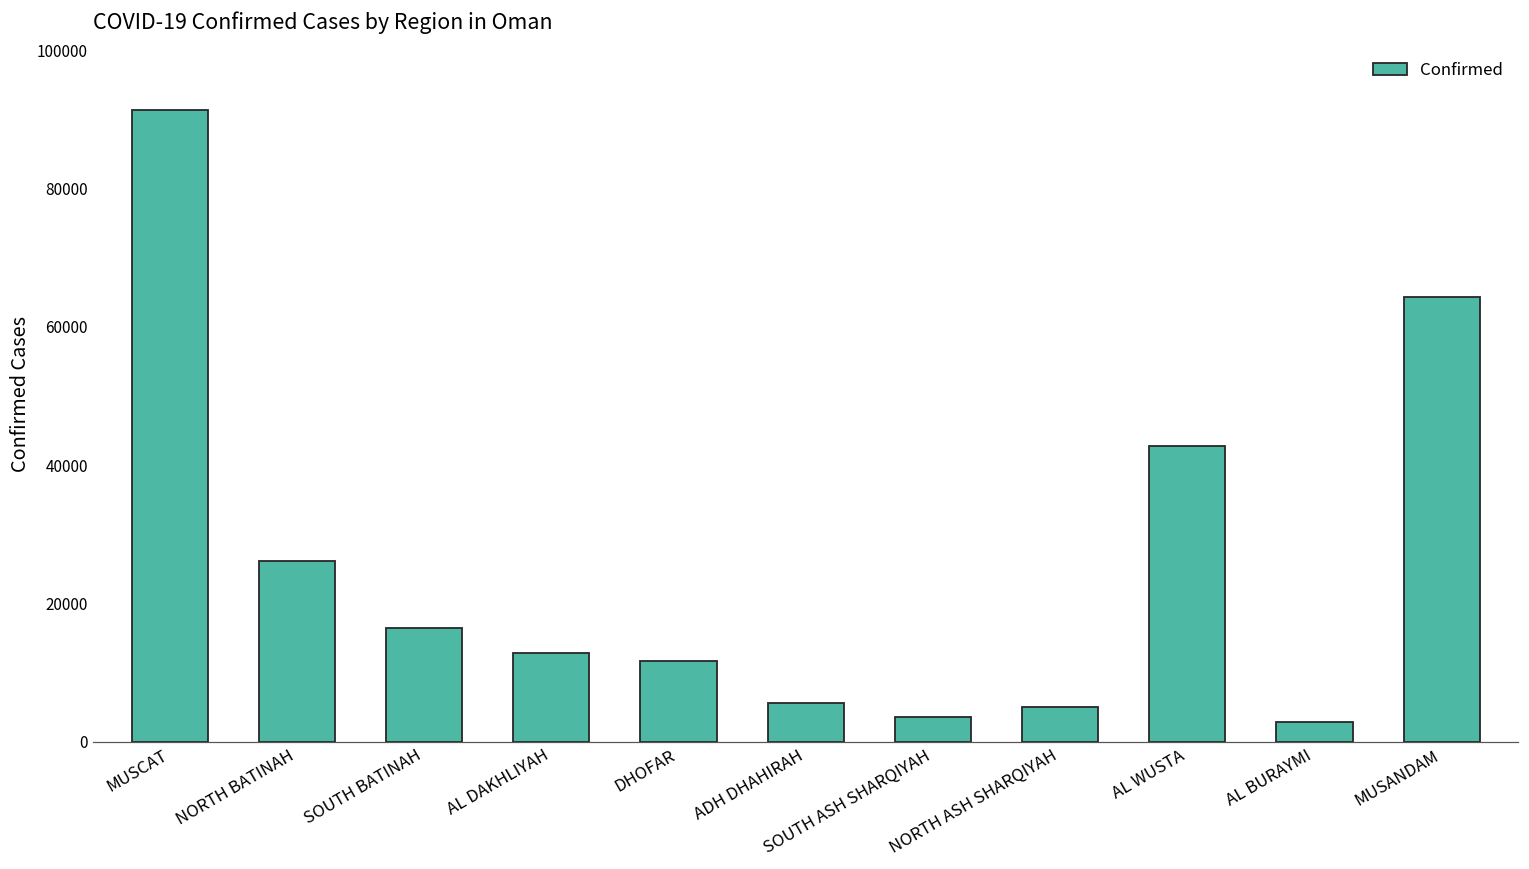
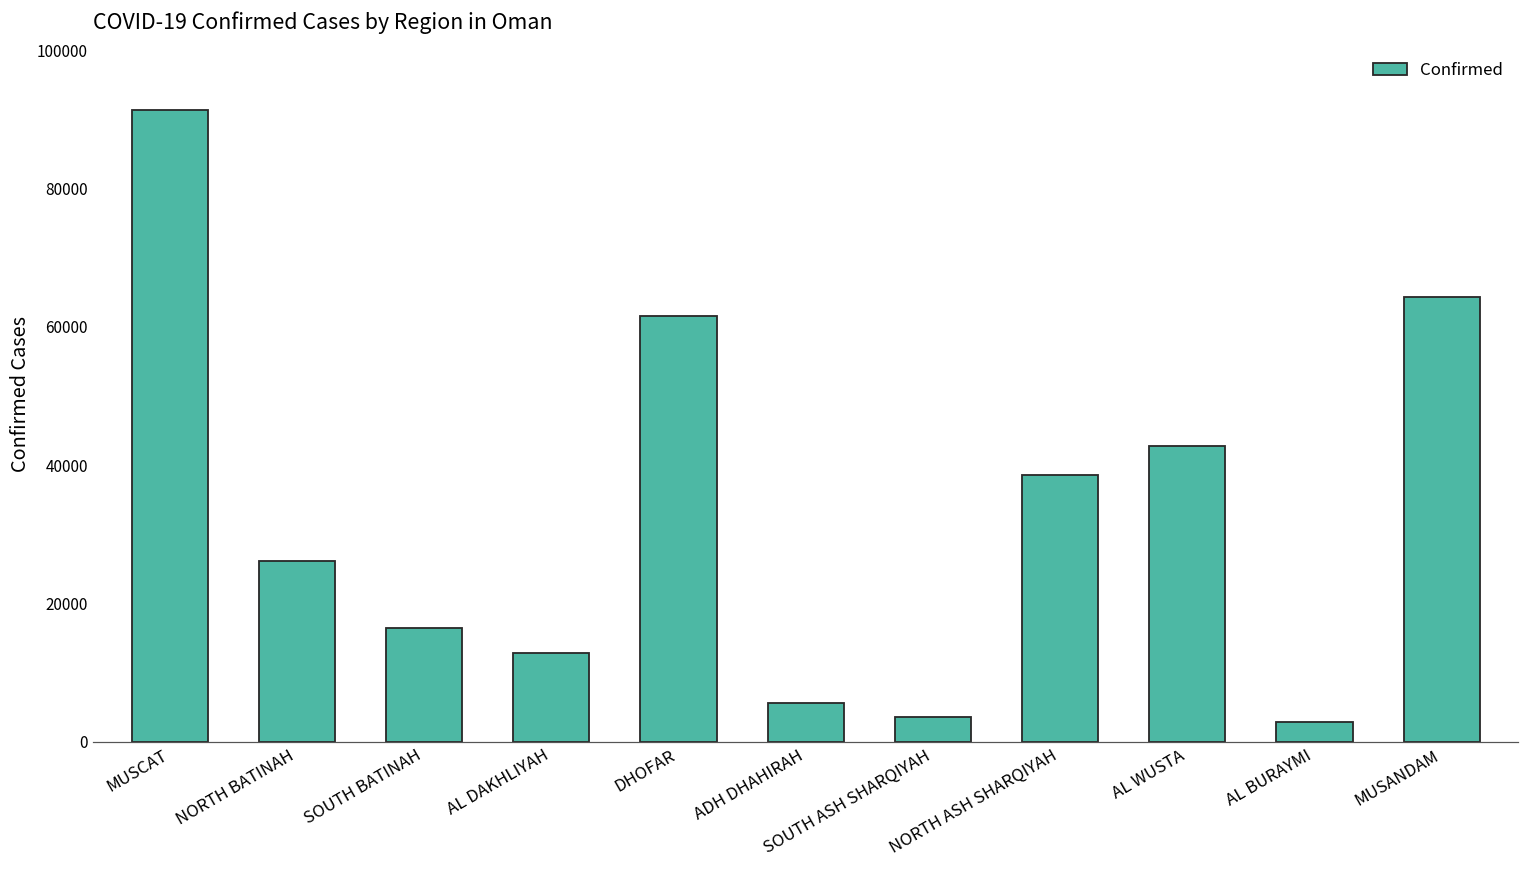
DHOFAR: 12000 -> 62000
NORTH ASH SHARQIYAH: 5000 -> 39000
